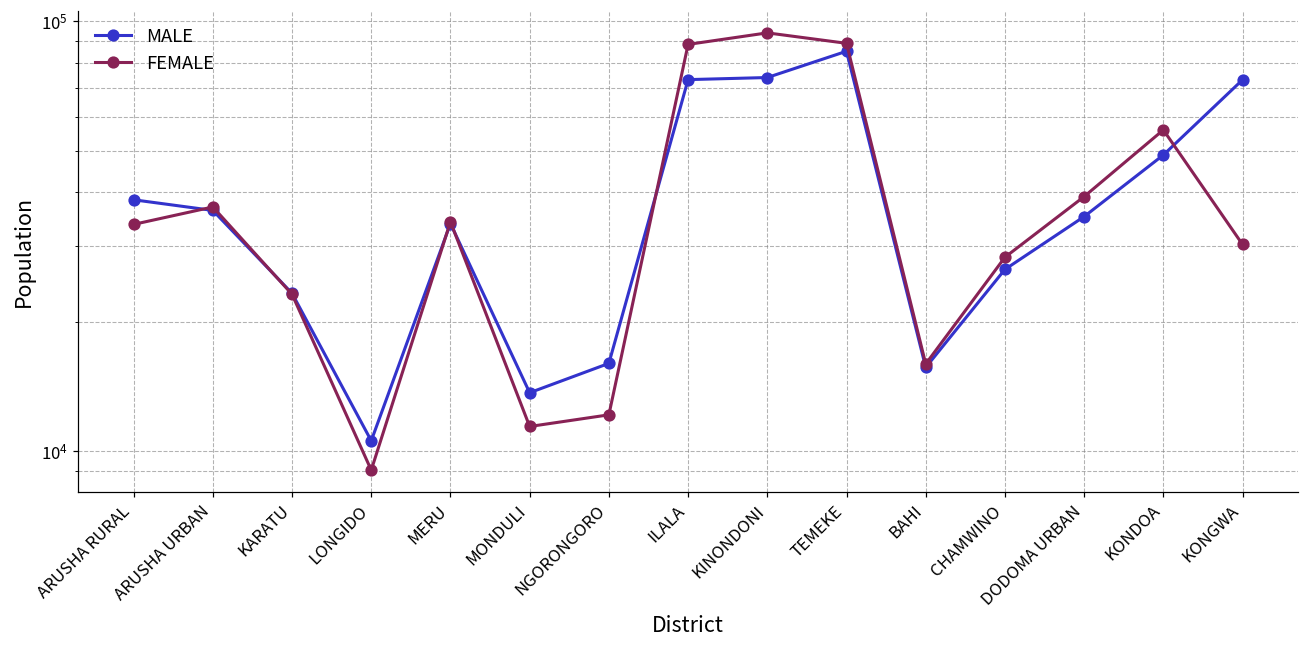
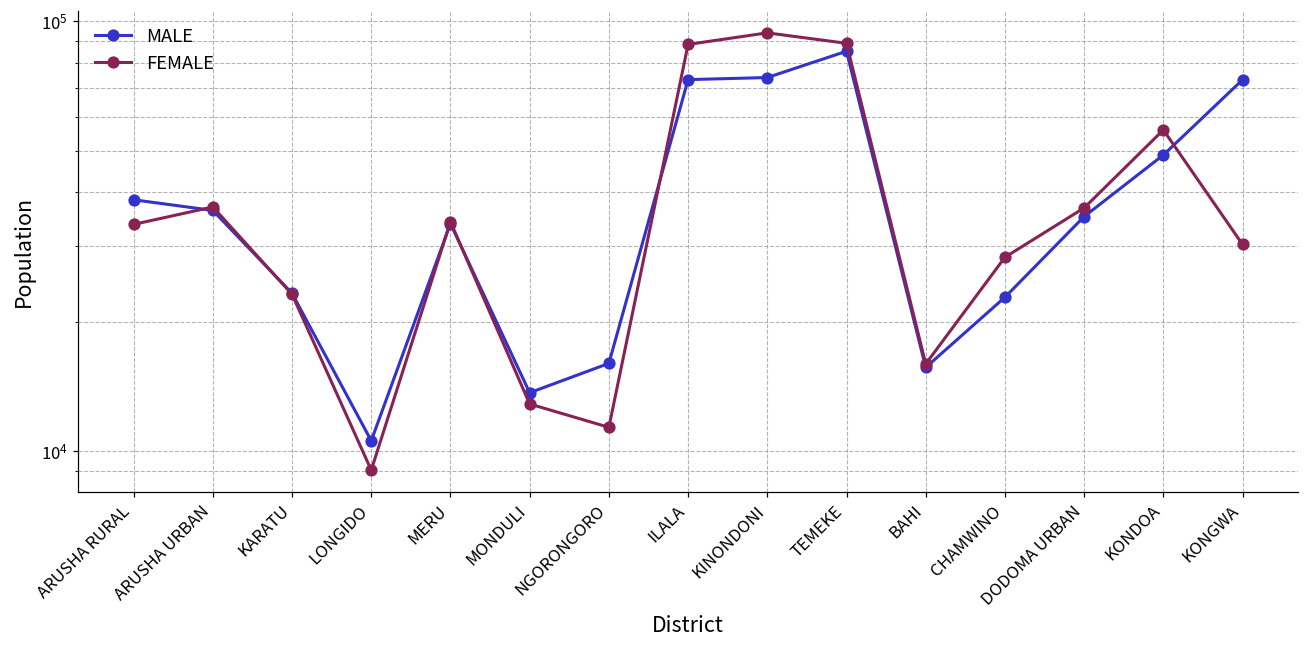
FEMALE, MONDULI: 11400 -> 12900
FEMALE, NGORONGORO: 12200 -> 11400
MALE, CHAMWINO: 26000 -> 23000
FEMALE, DODOMA URBAN: 39000 -> 37000
